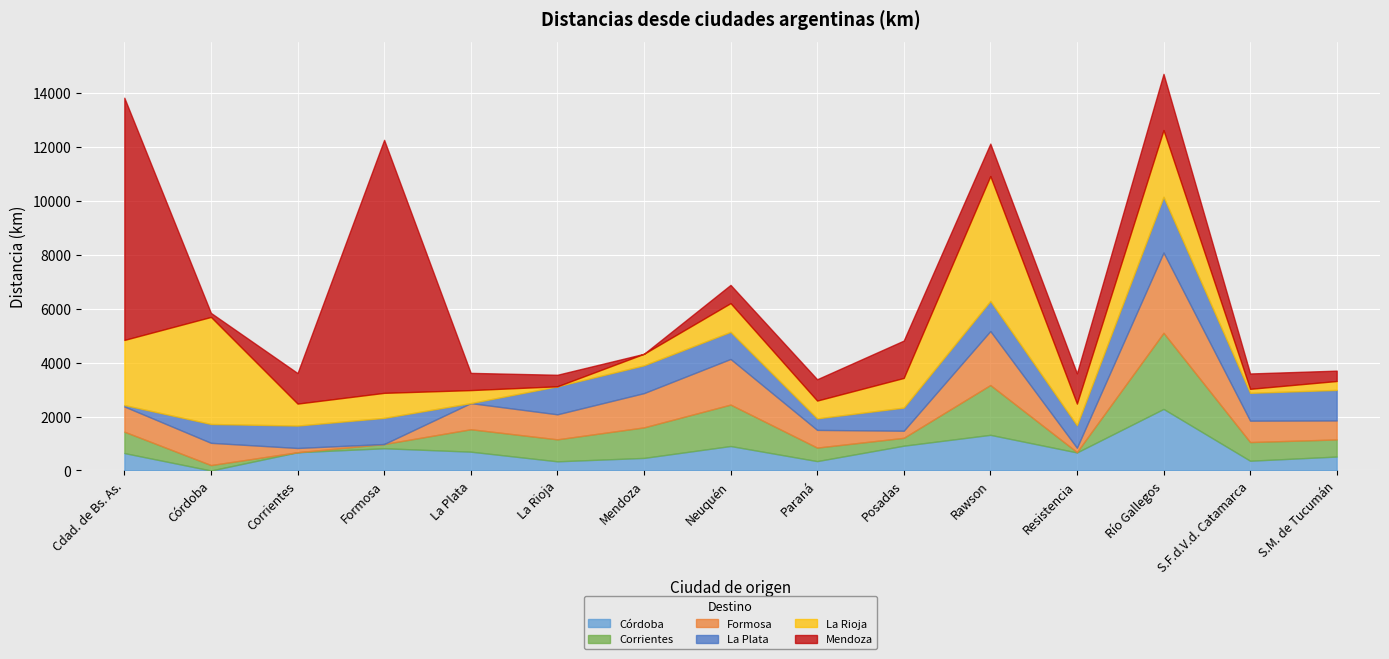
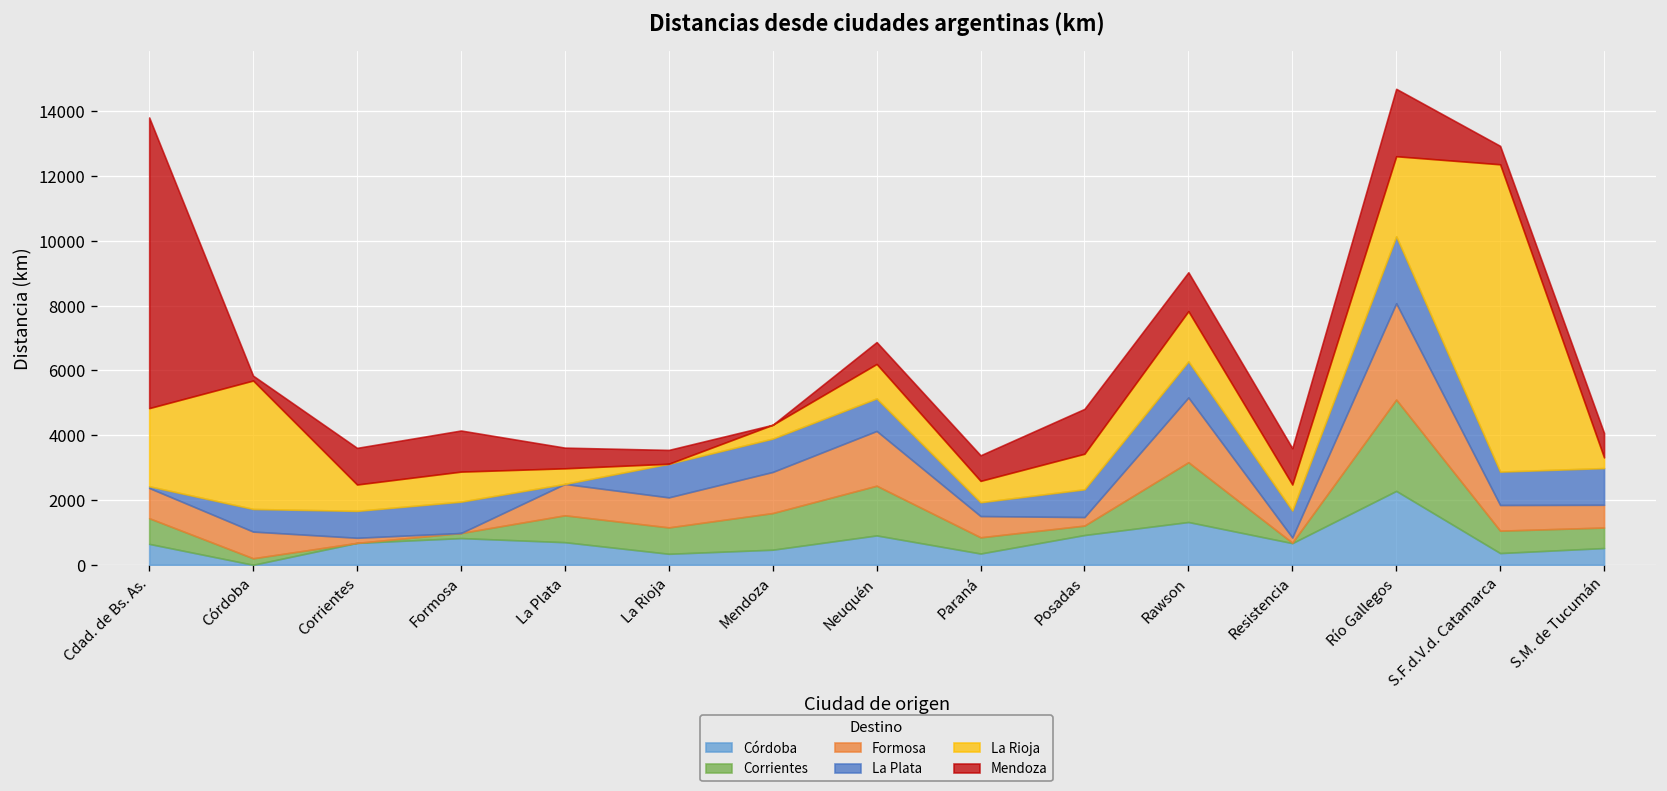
Mendoza, Formosa: 9400 -> 1300
La Rioja, Rawson: 4600 -> 1500
La Rioja, S.F.d.V.d. Catamarca: 100 -> 9500
Mendoza, S.M. de Tucumán: 400 -> 800
